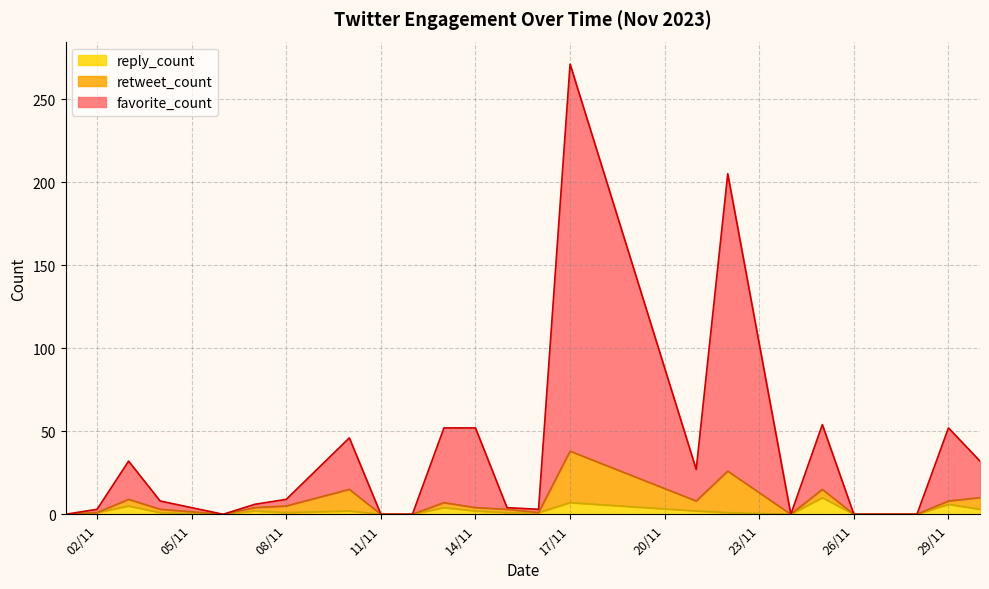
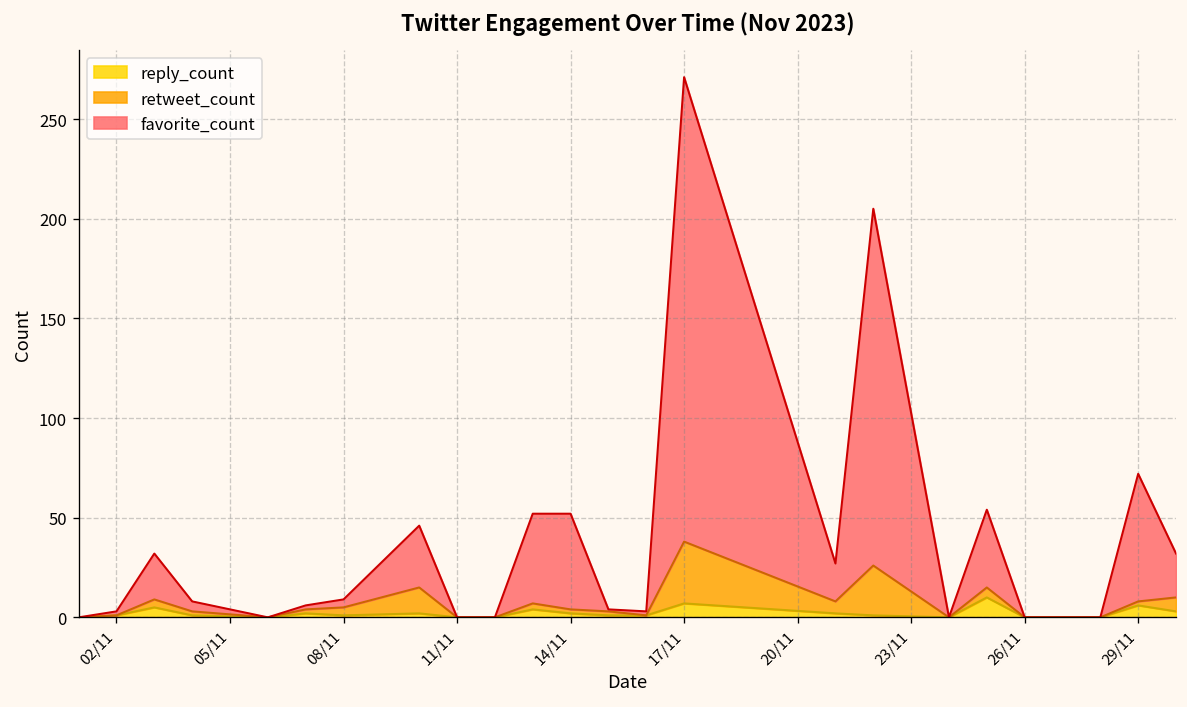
favorite_count, 29/11: 44 -> 64
